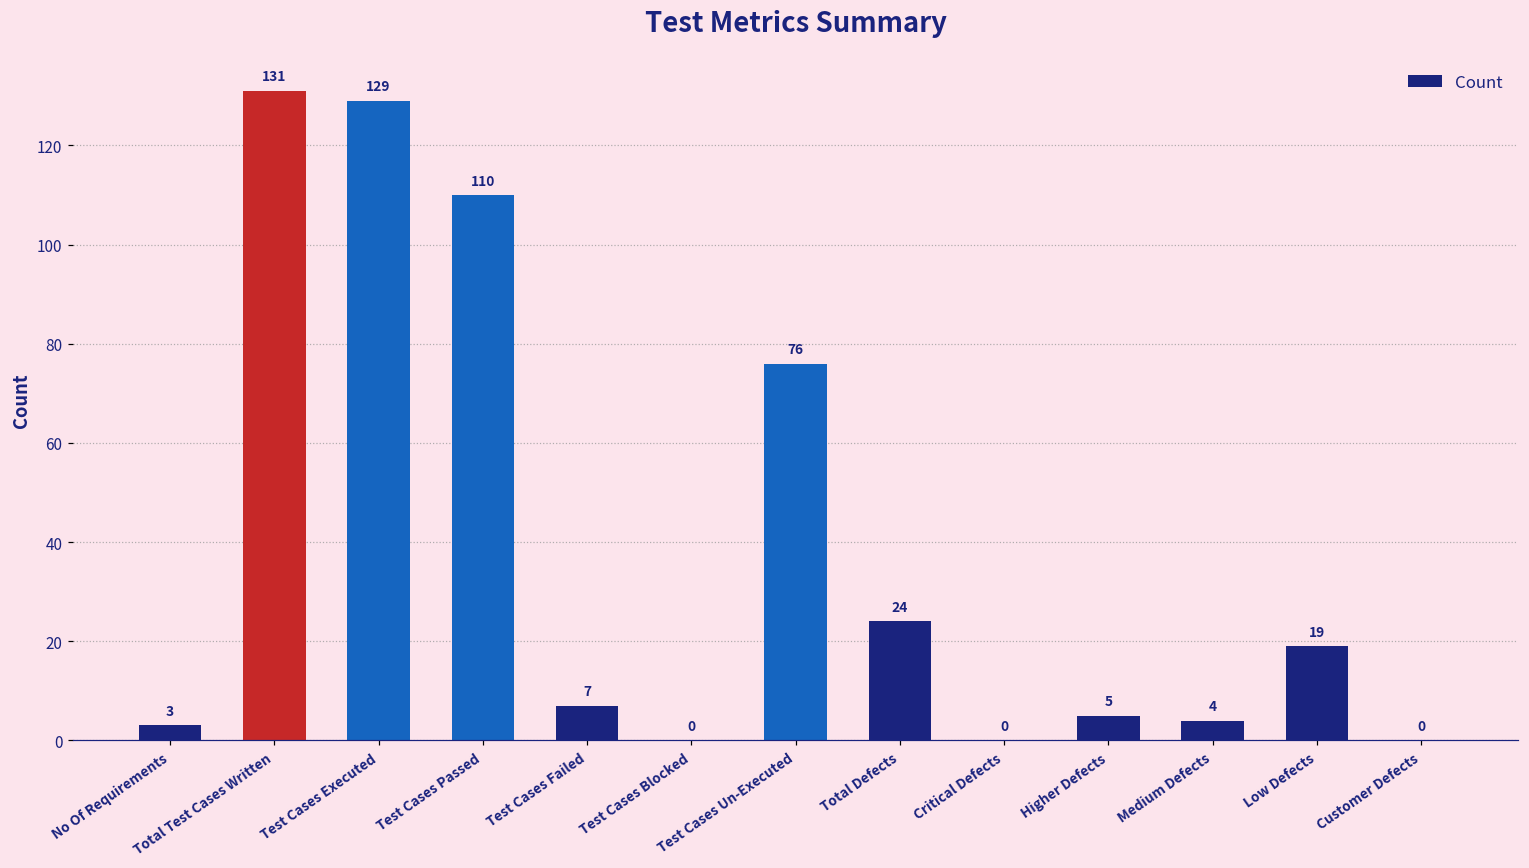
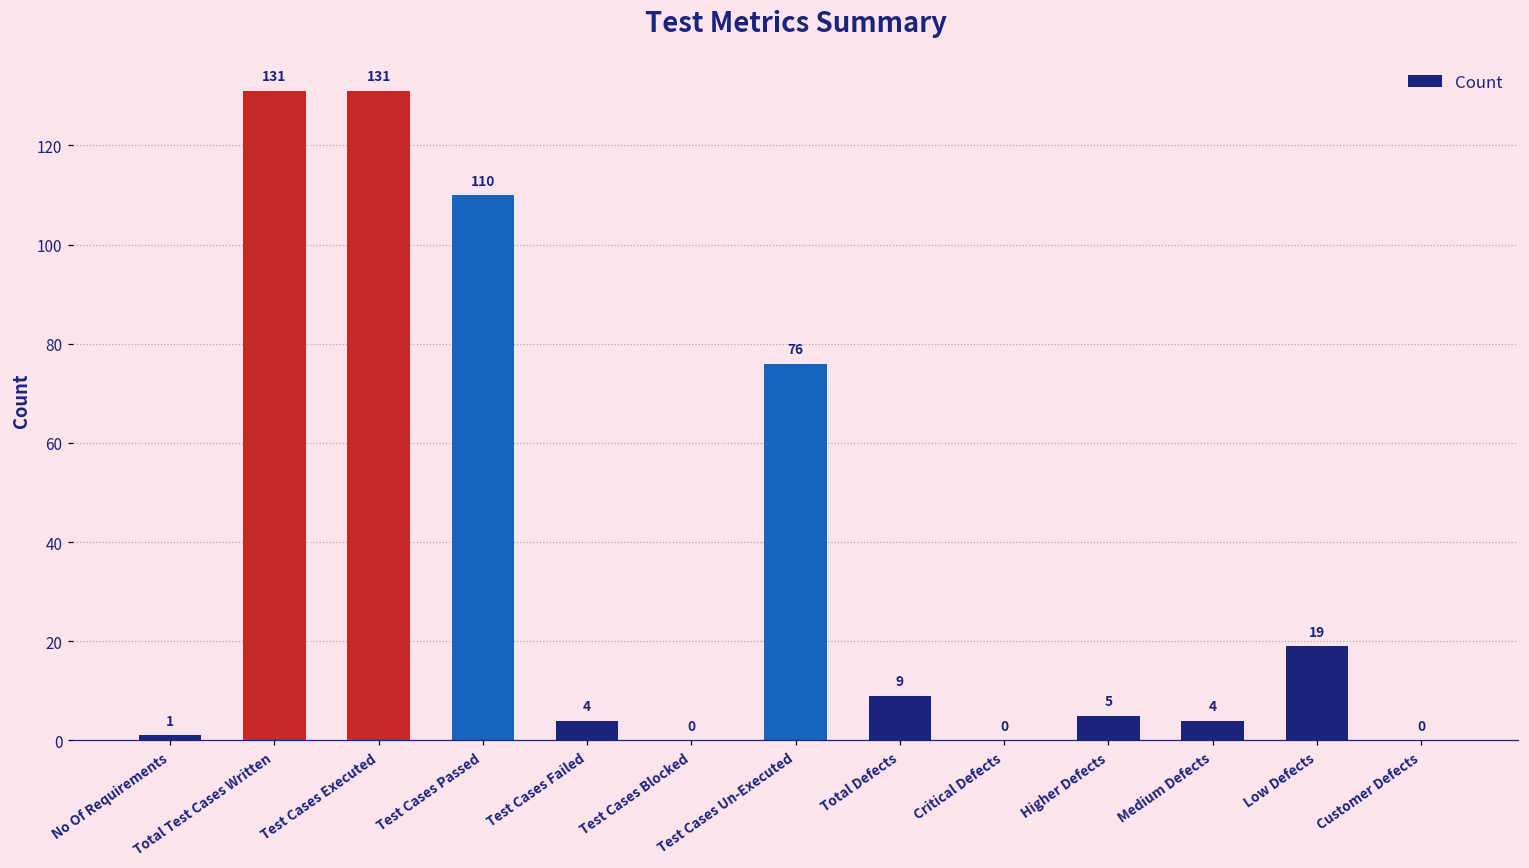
No Of Requirements: 3 -> 1
Test Cases Executed: 129 -> 131
Test Cases Failed: 7 -> 4
Total Defects: 24 -> 9
